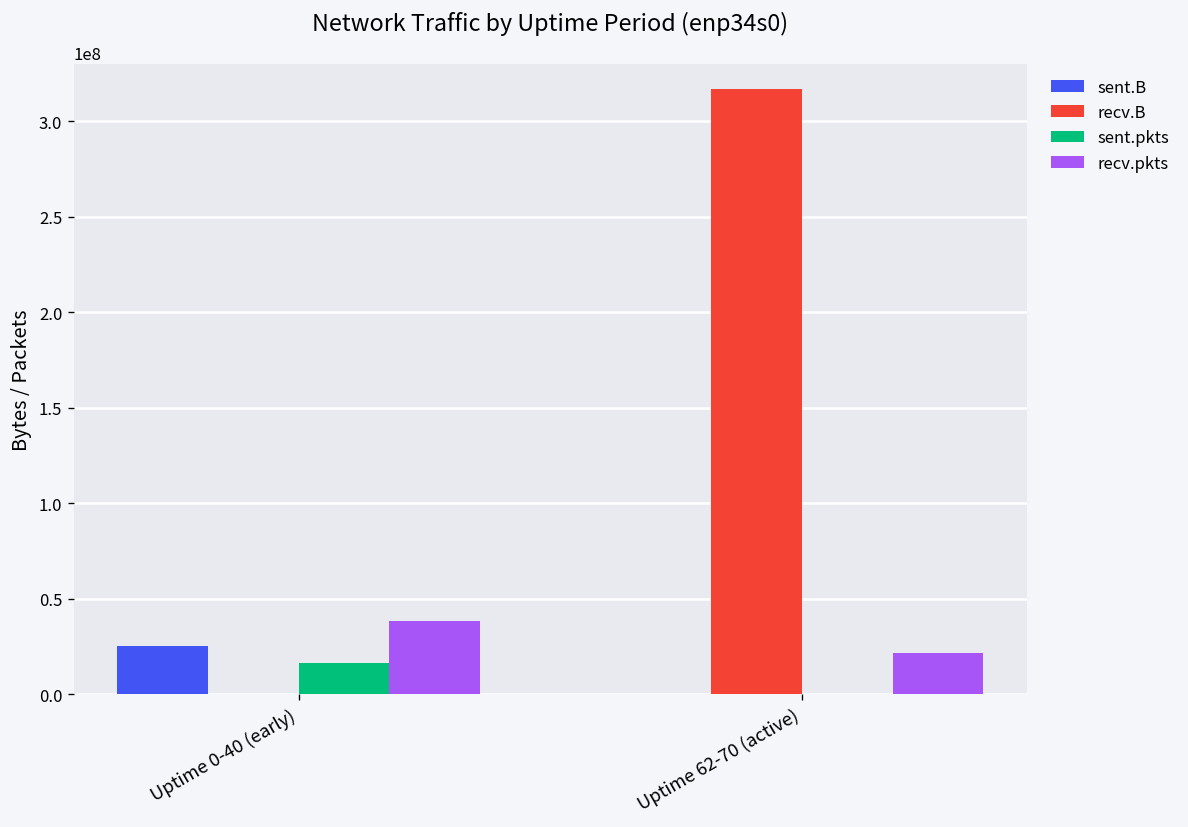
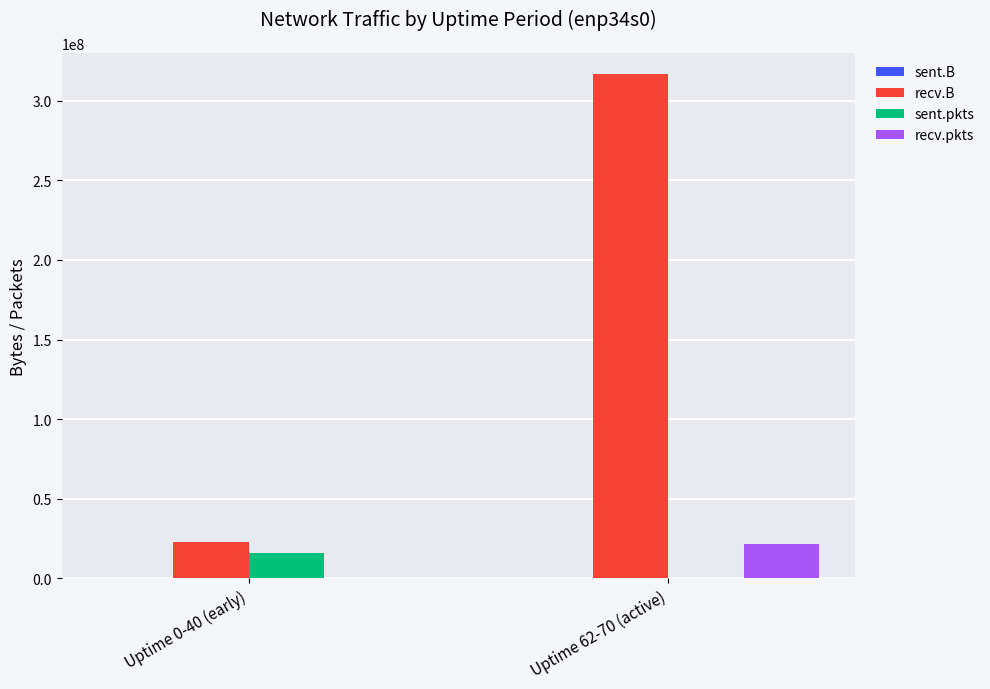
sent.B, Uptime 0-40 (early): 25000000 -> 0
recv.B, Uptime 0-40 (early): 0 -> 23000000
recv.pkts, Uptime 0-40 (early): 38000000 -> 0
